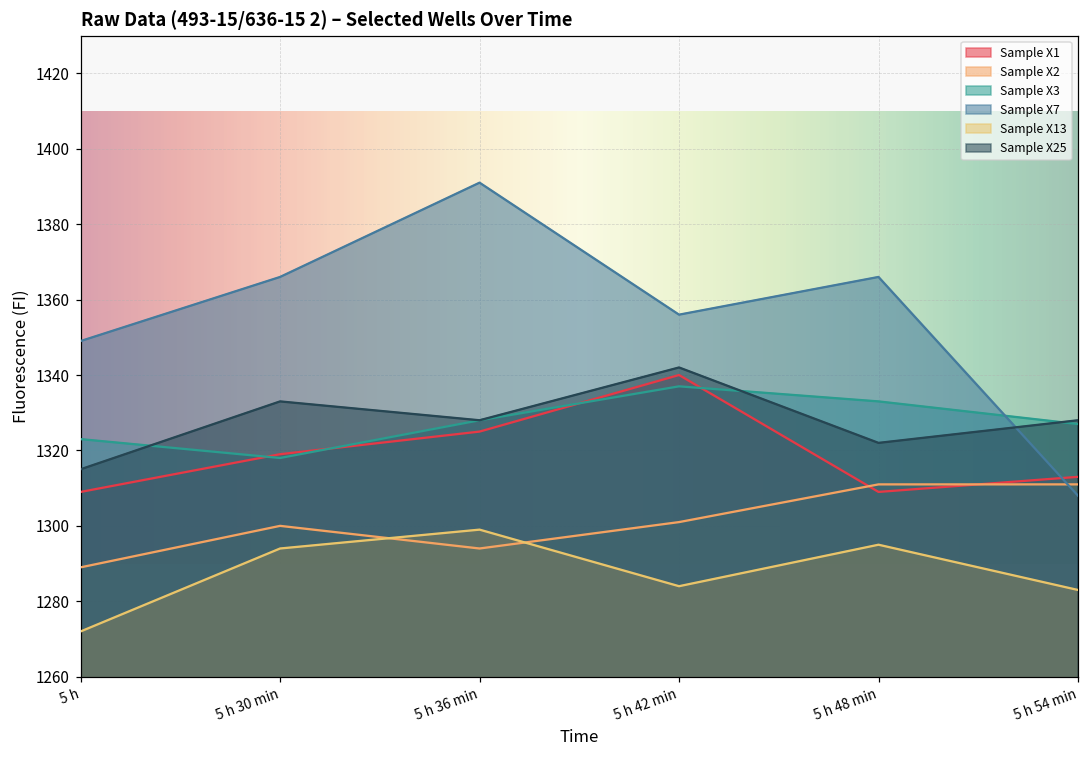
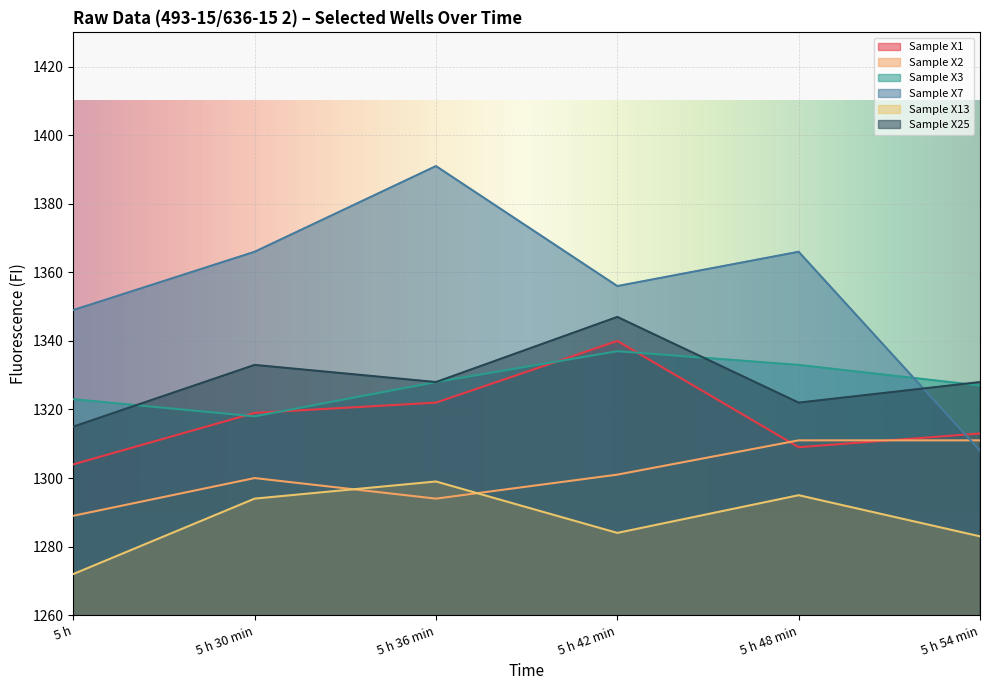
Sample X1, 5 h: 1309 -> 1304
Sample X1, 5 h 36 min: 1325 -> 1322
Sample X25, 5 h 42 min: 1342 -> 1347
